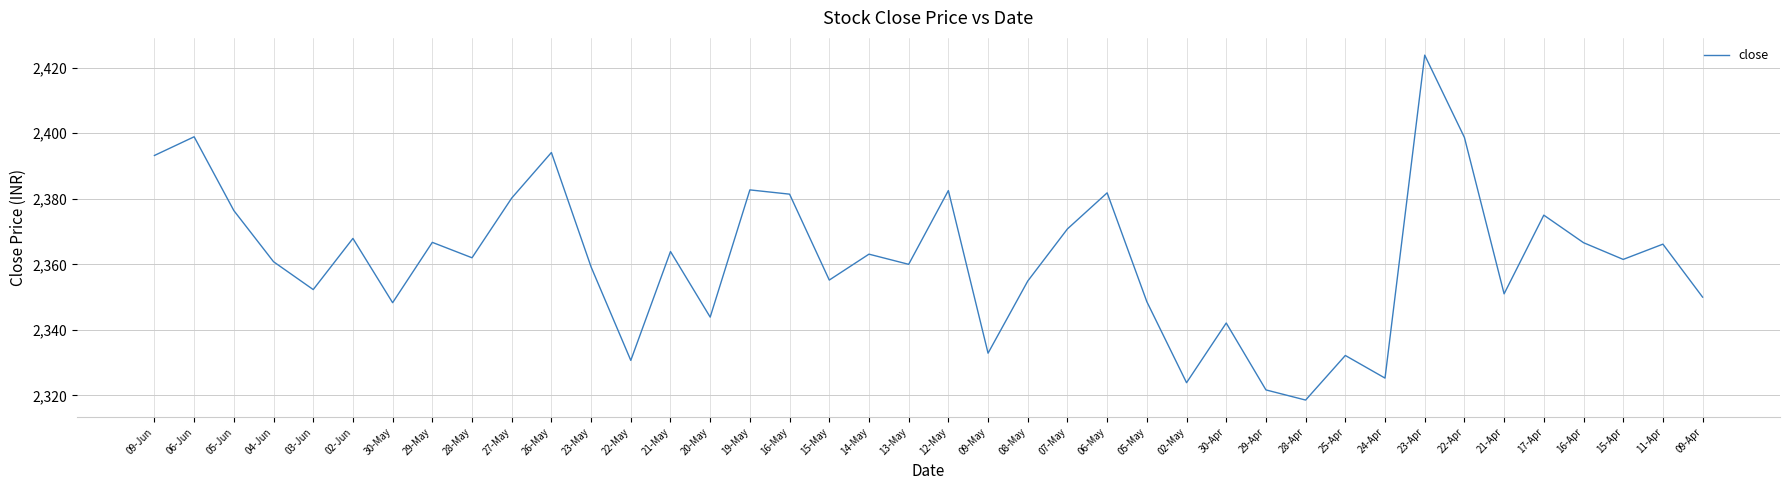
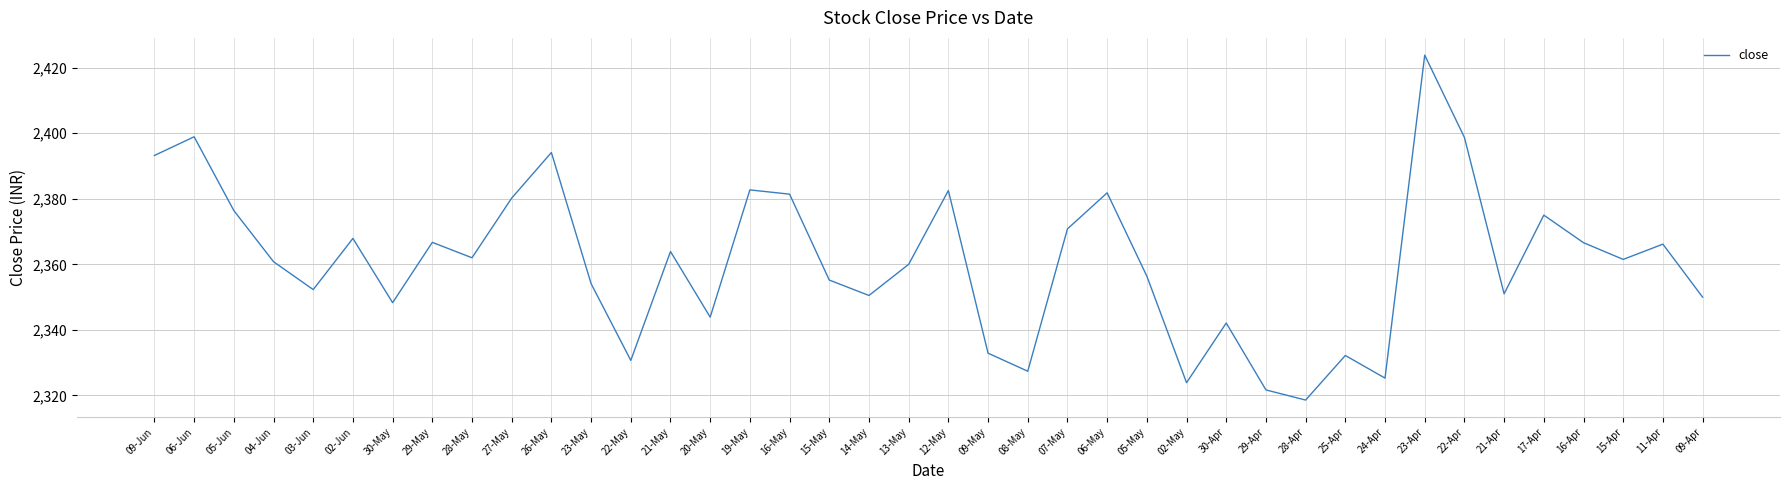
23-May: 2,359 -> 2,354
14-May: 2,363 -> 2,351
08-May: 2,355 -> 2,327
05-May: 2,349 -> 2,356
